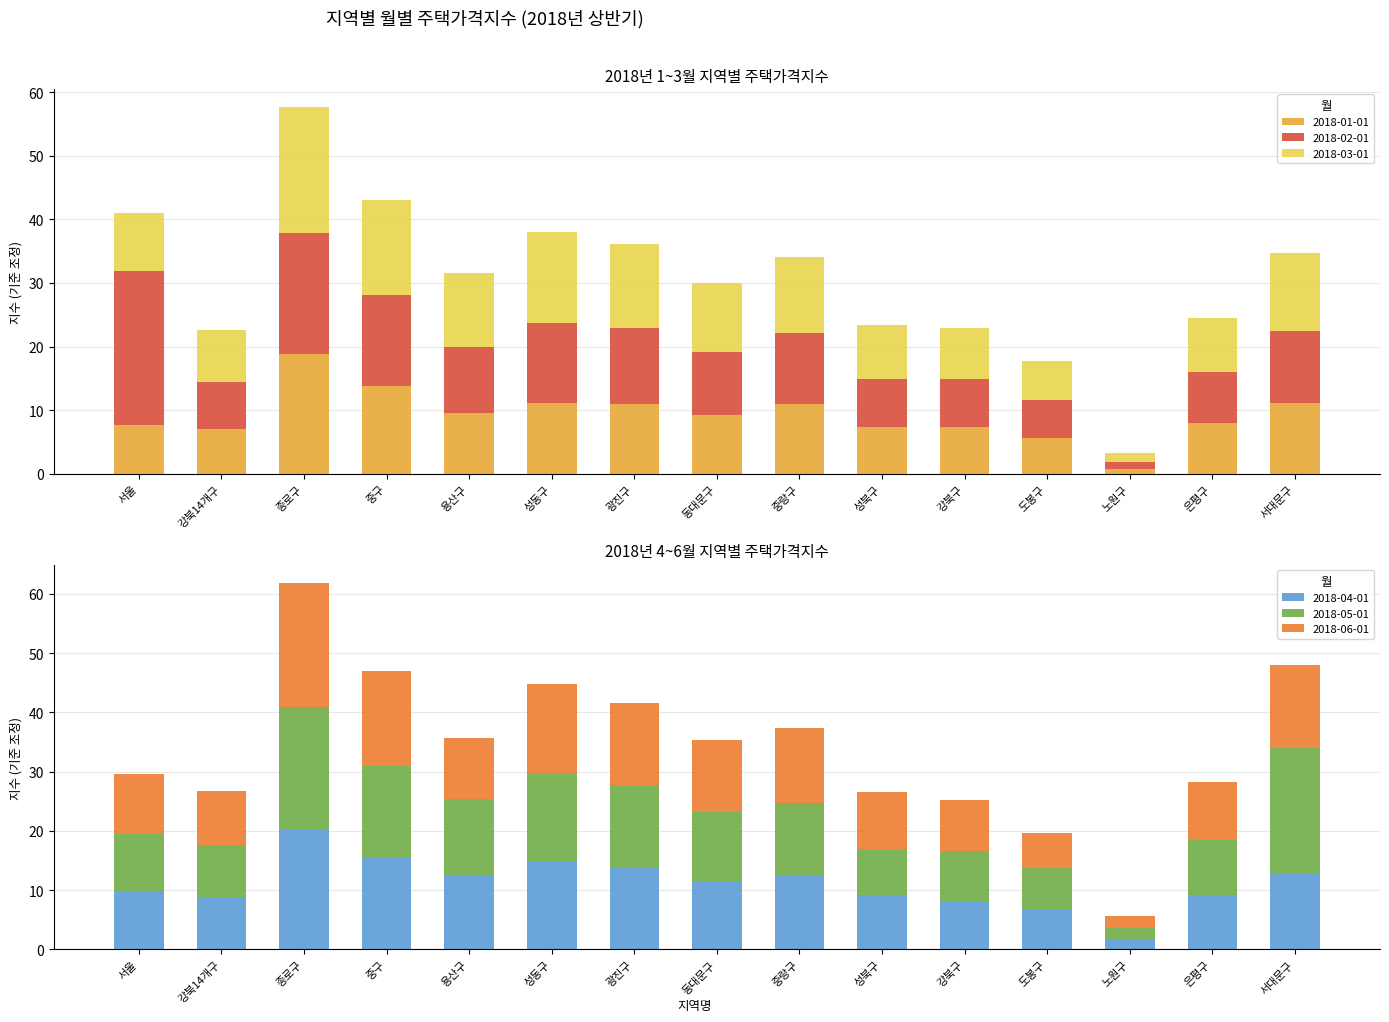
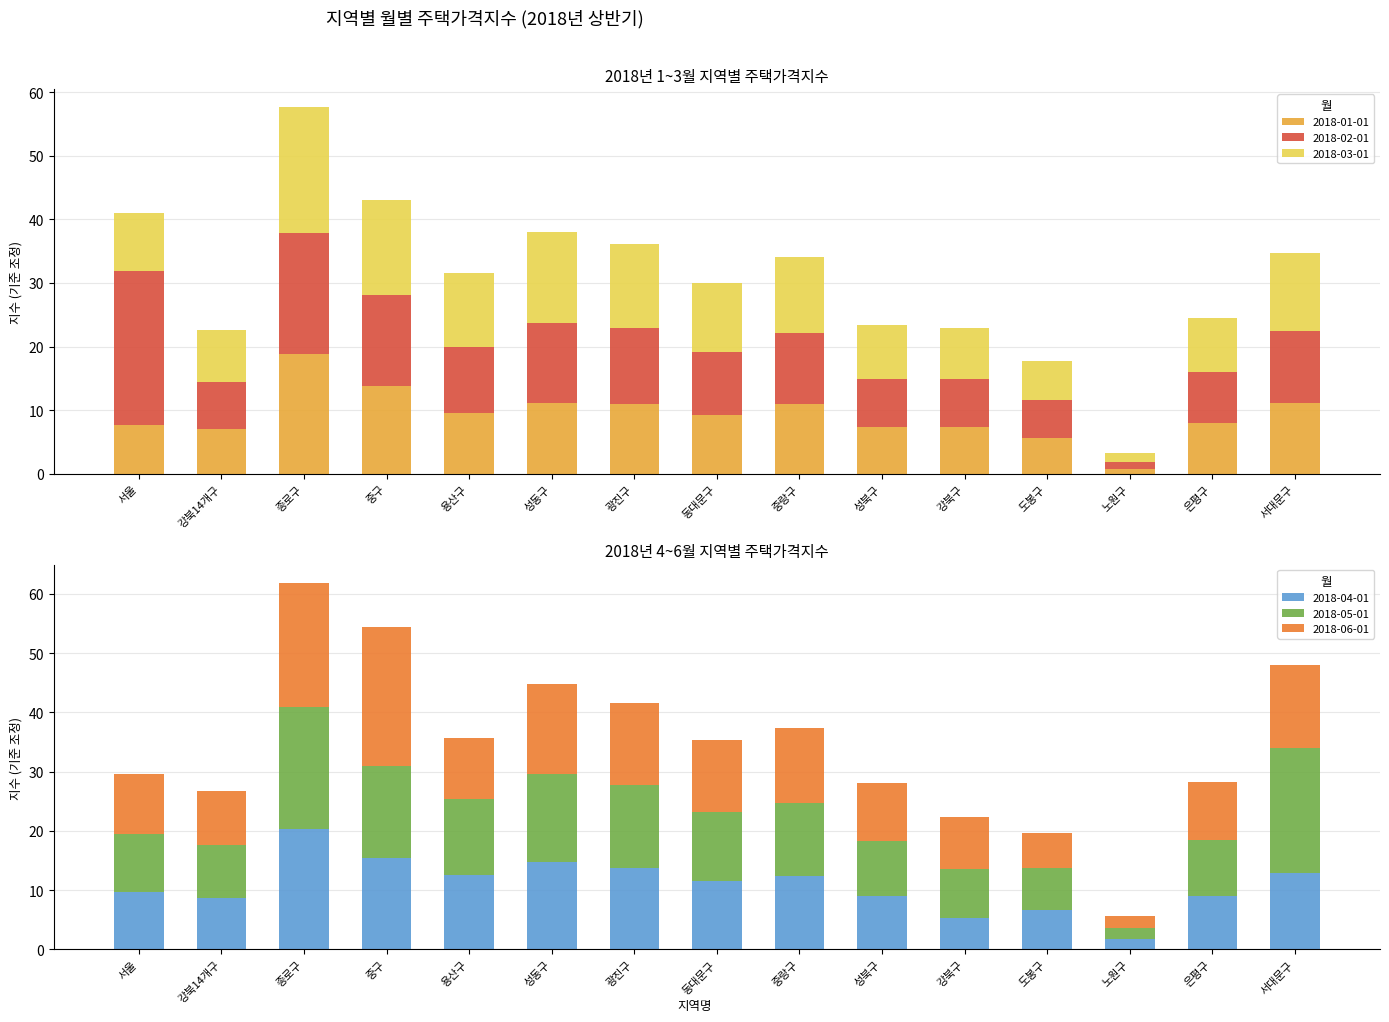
2018년 4~6월 지역별 주택가격지수, 2018-06-01, 중구: 16 -> 23
2018년 4~6월 지역별 주택가격지수, 2018-05-01, 성북구: 8 -> 9
2018년 4~6월 지역별 주택가격지수, 2018-04-01, 강북구: 8 -> 5
